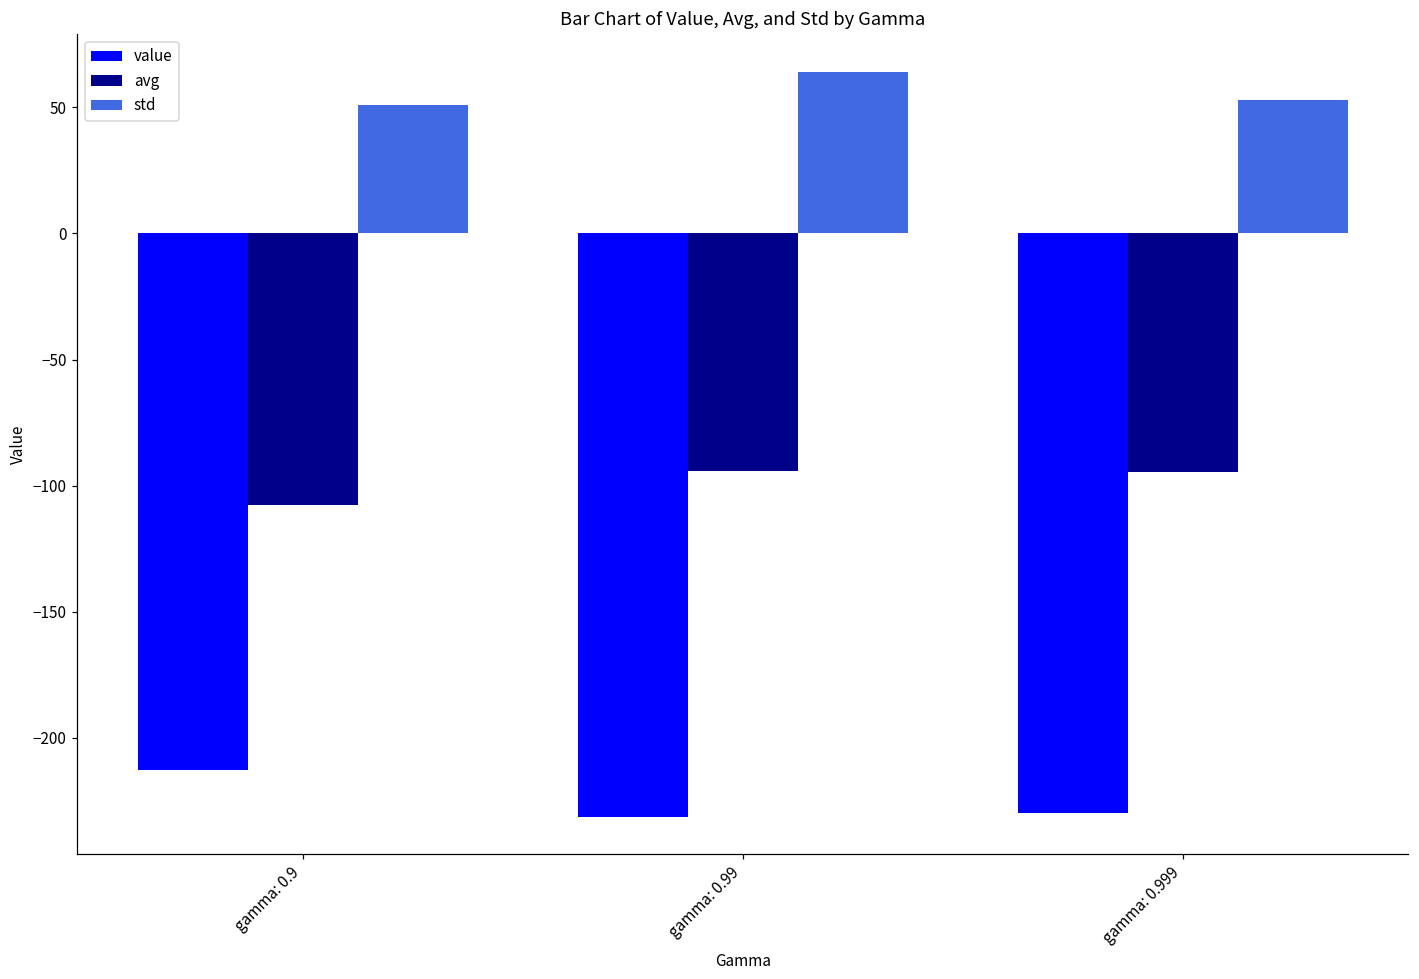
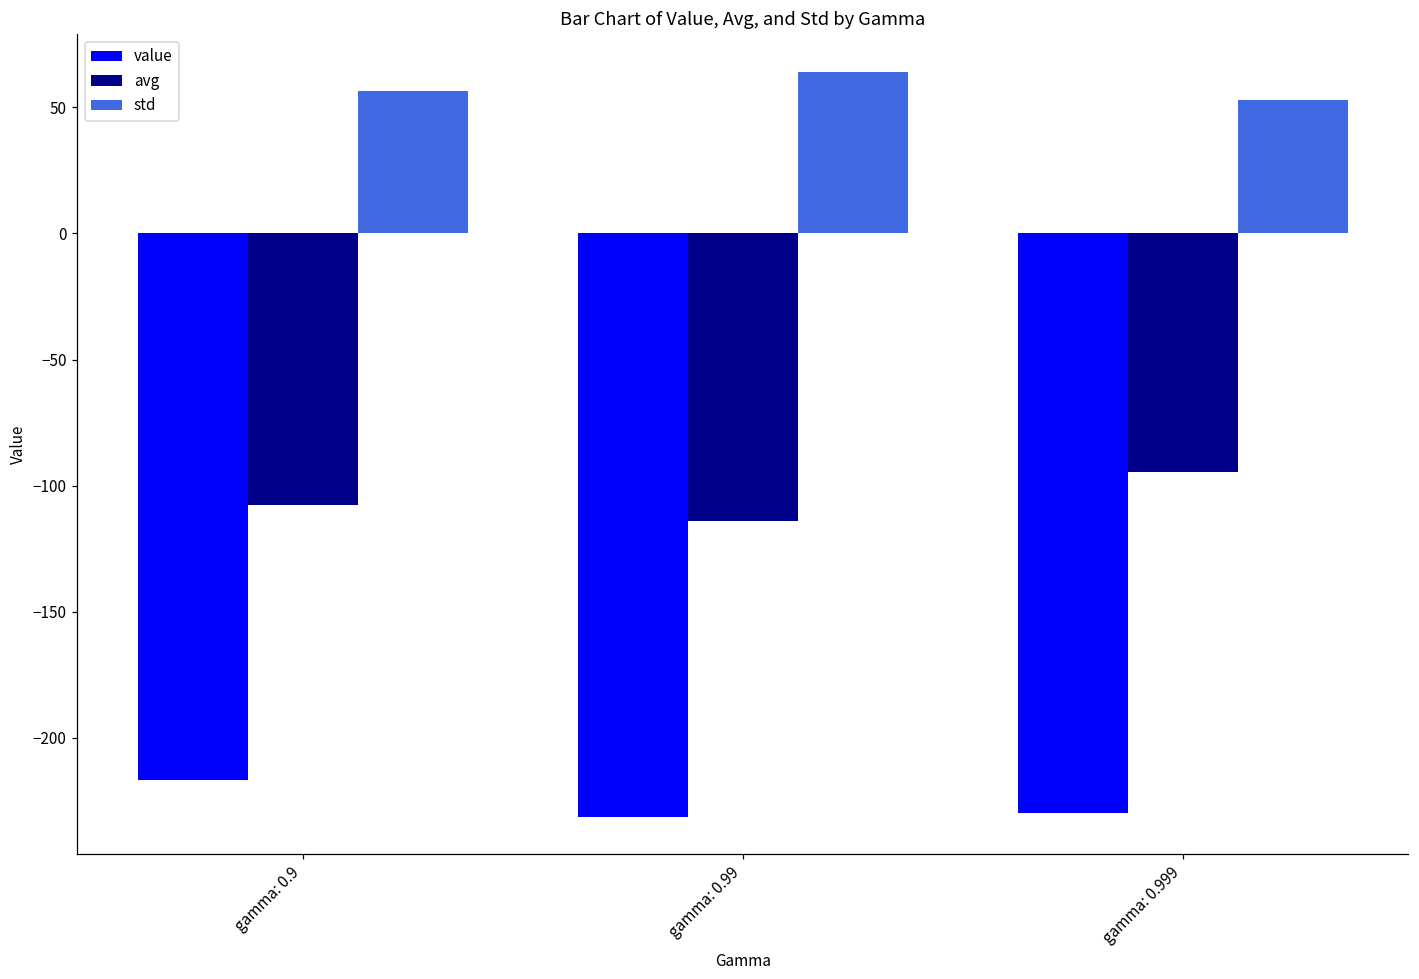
value, gamma: 0.9: -213 -> -217
std, gamma: 0.9: 51 -> 57
avg, gamma: 0.99: -94 -> -114
